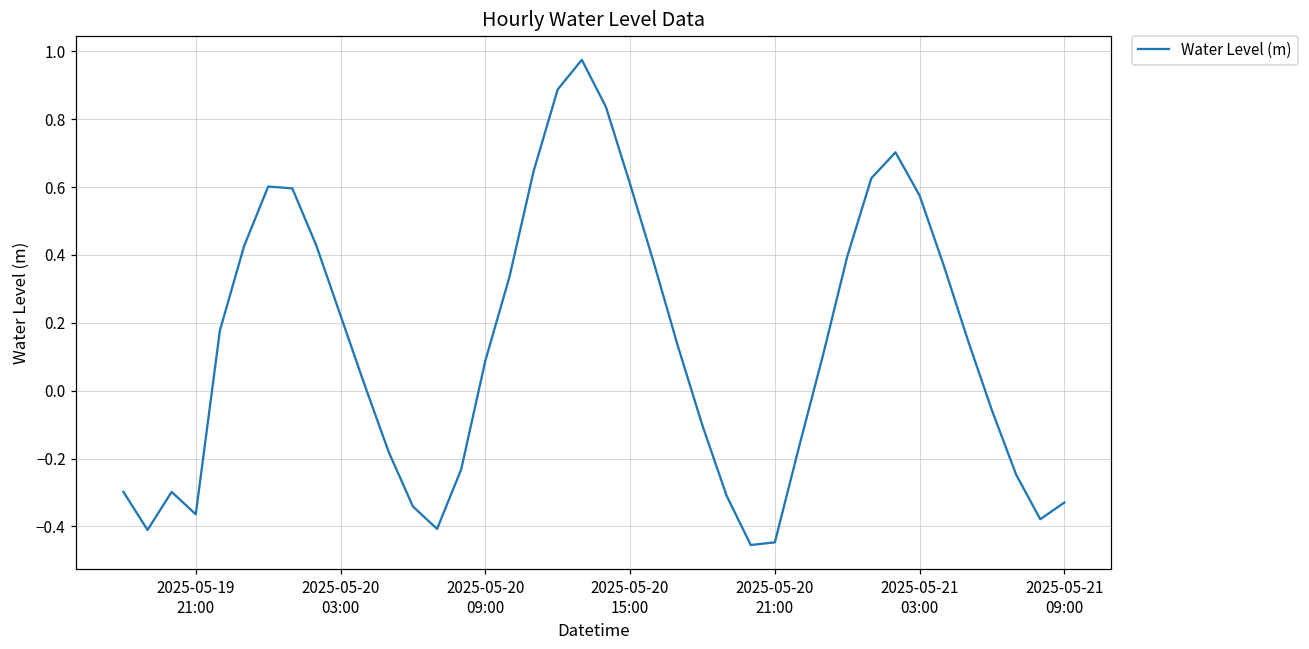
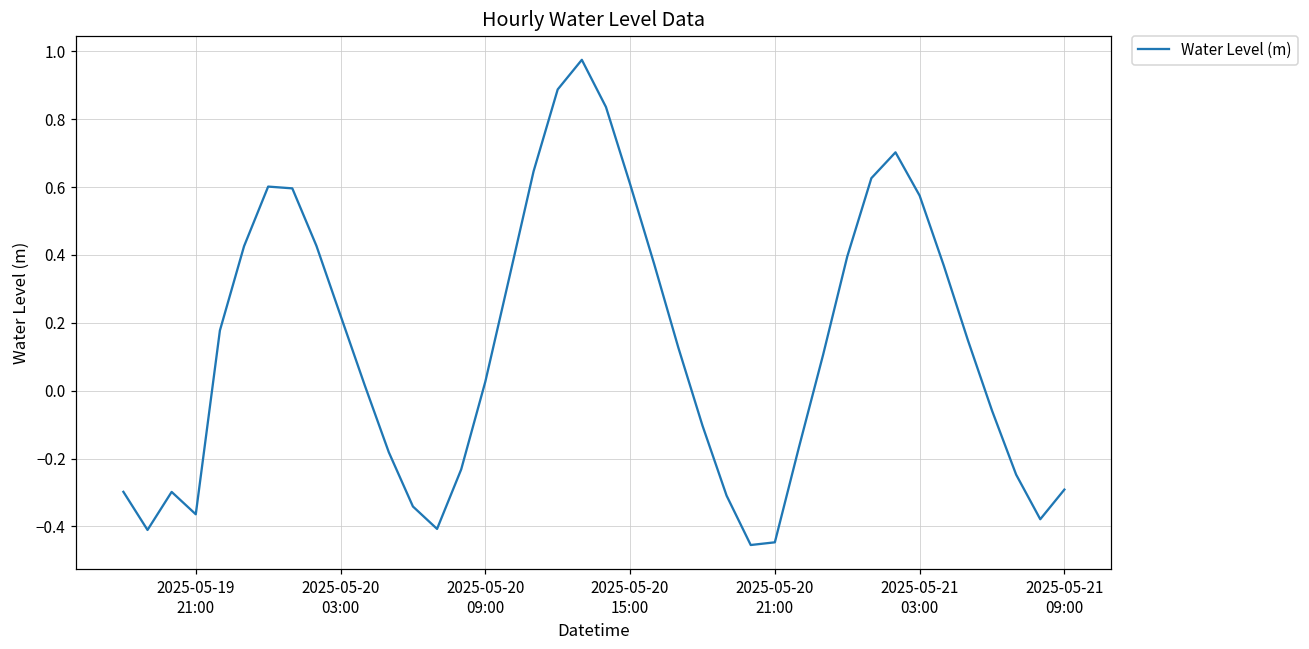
2025-05-20 09:00: 0.09 -> 0.03
2025-05-21 09:00: -0.33 -> -0.29
